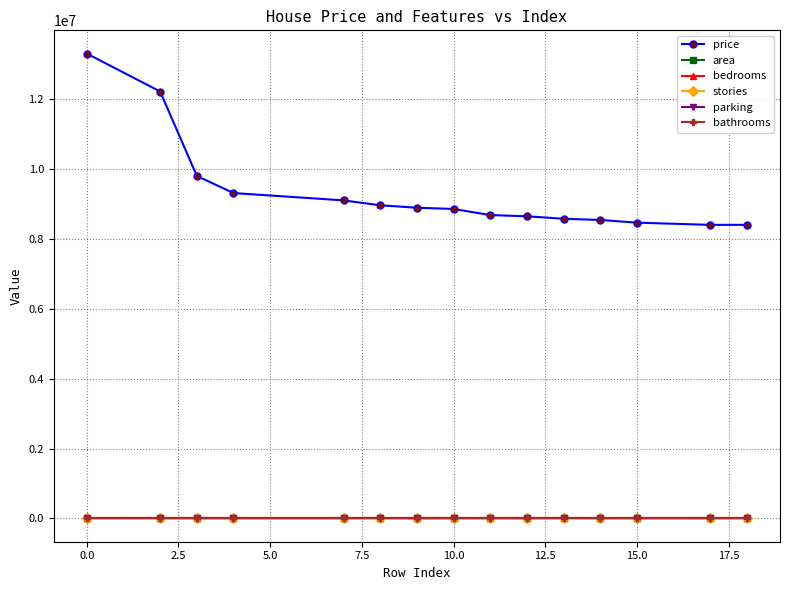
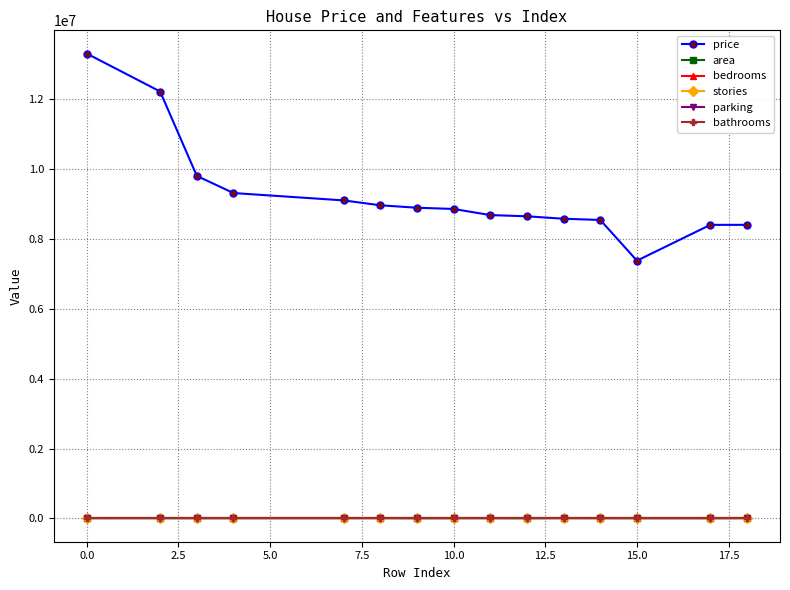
price, 15.0: 8500000 -> 7400000
